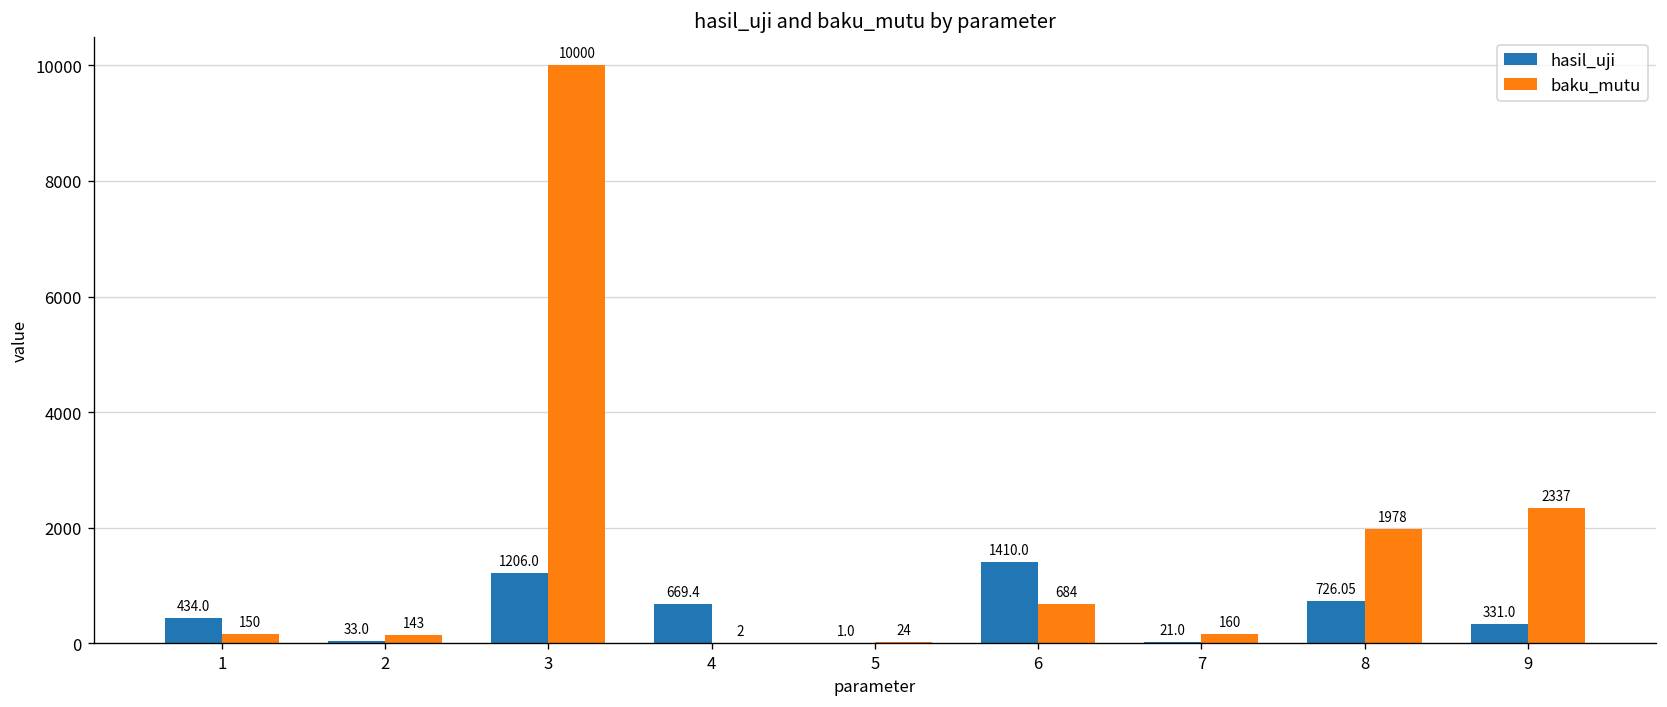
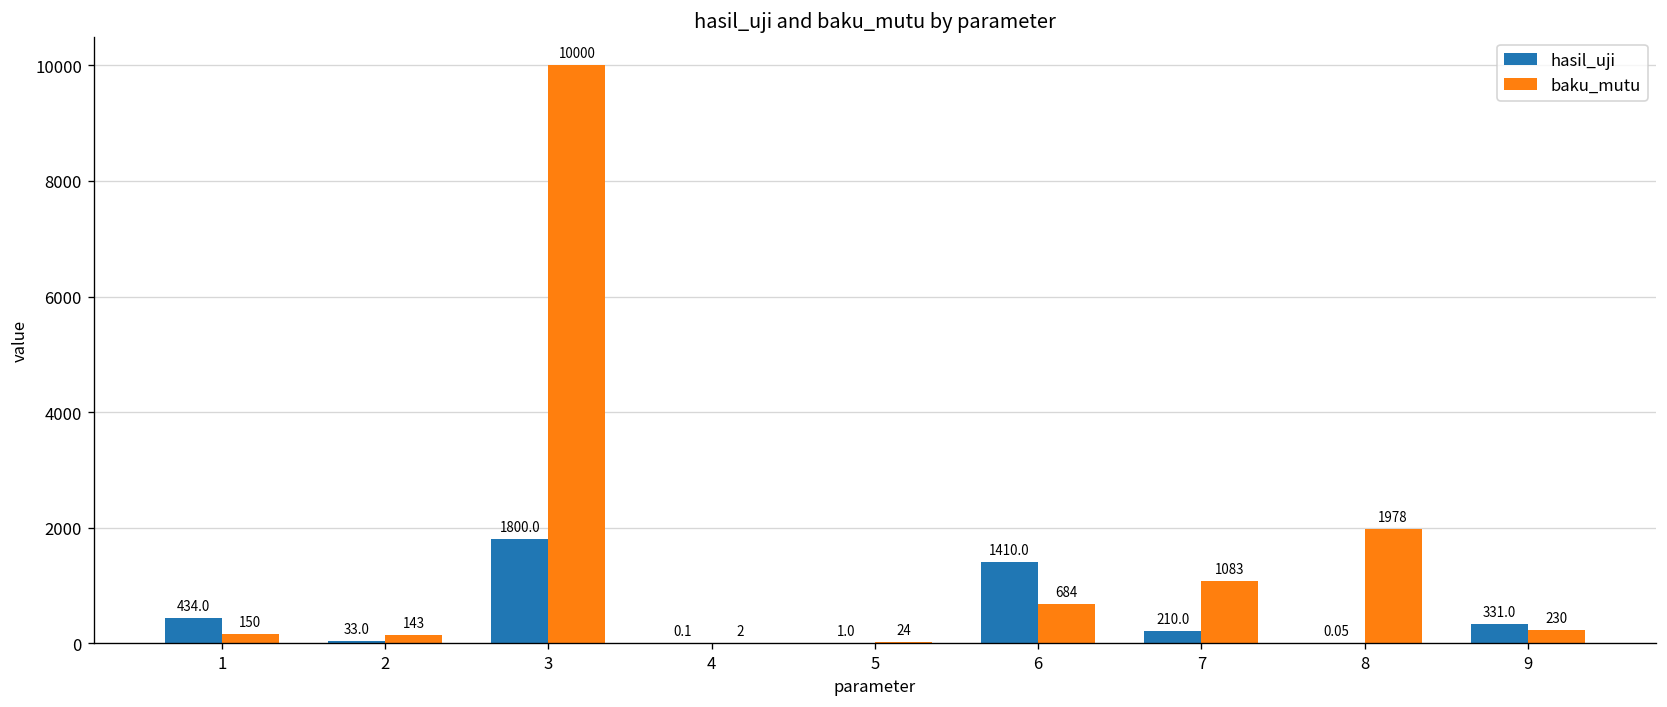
hasil_uji, 3: 1206.0 -> 1800.0
hasil_uji, 4: 669.4 -> 0.1
hasil_uji, 7: 21.0 -> 210.0
baku_mutu, 7: 160 -> 1083
hasil_uji, 8: 726.05 -> 0.05
baku_mutu, 9: 2337 -> 230
